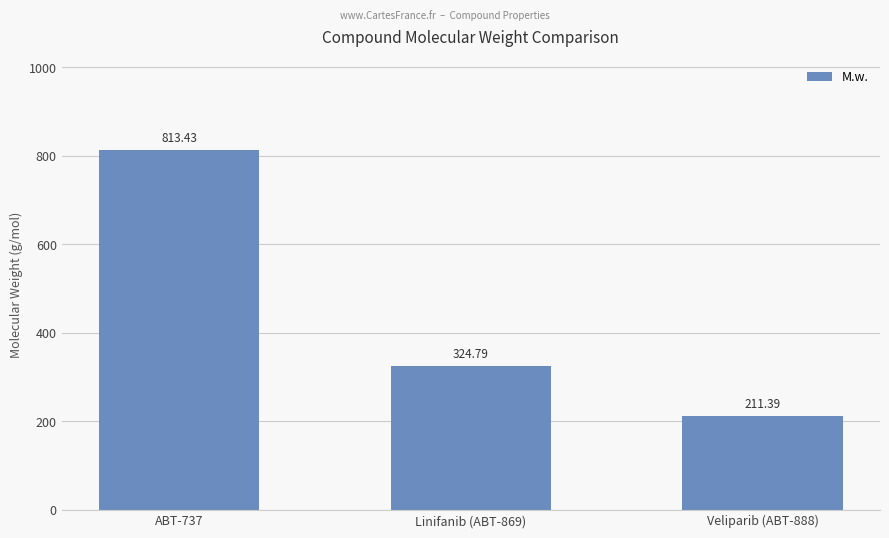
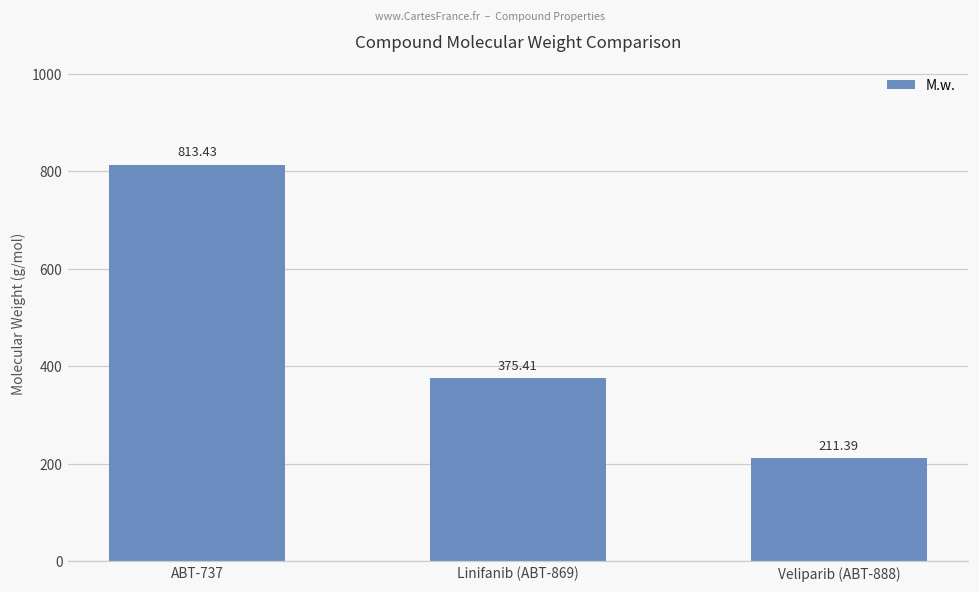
Linifanib (ABT-869): 324.79 -> 375.41
